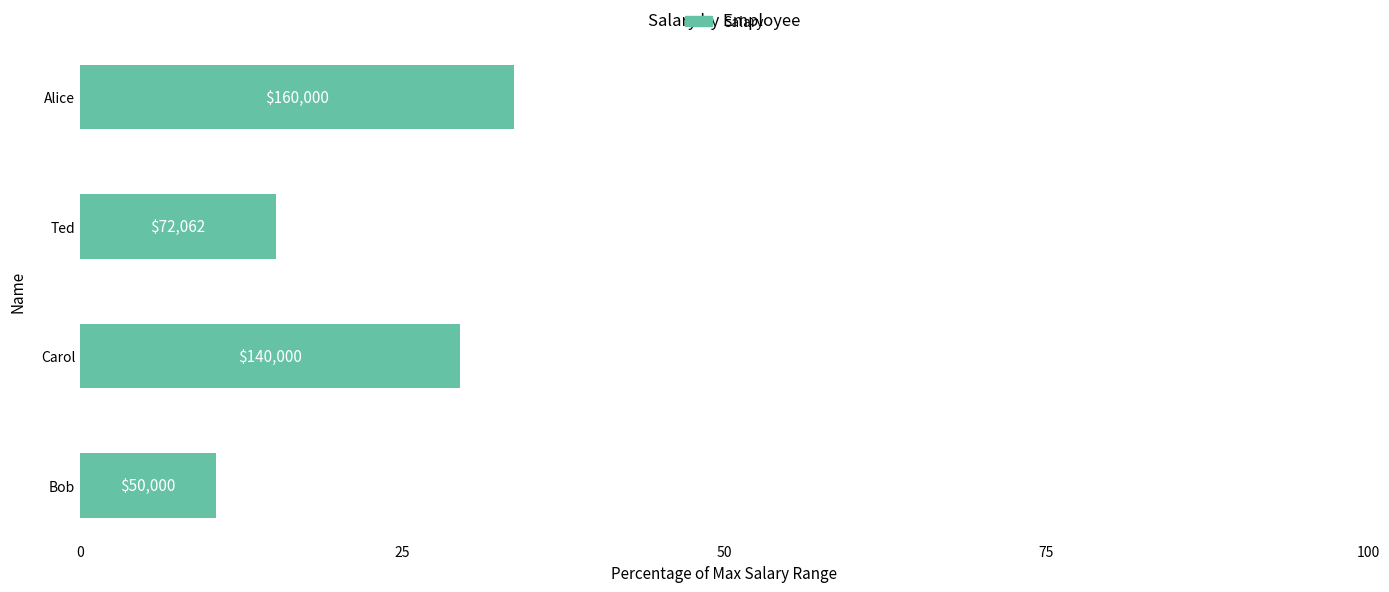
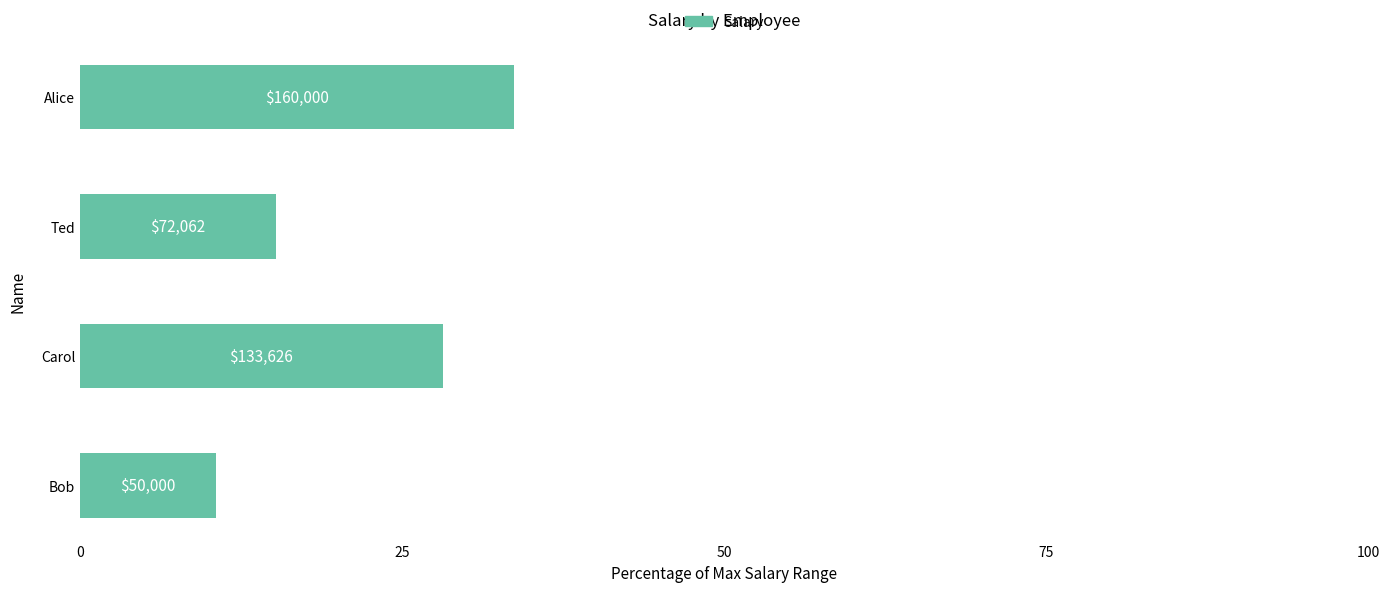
Carol: $140,000 -> $133,626
